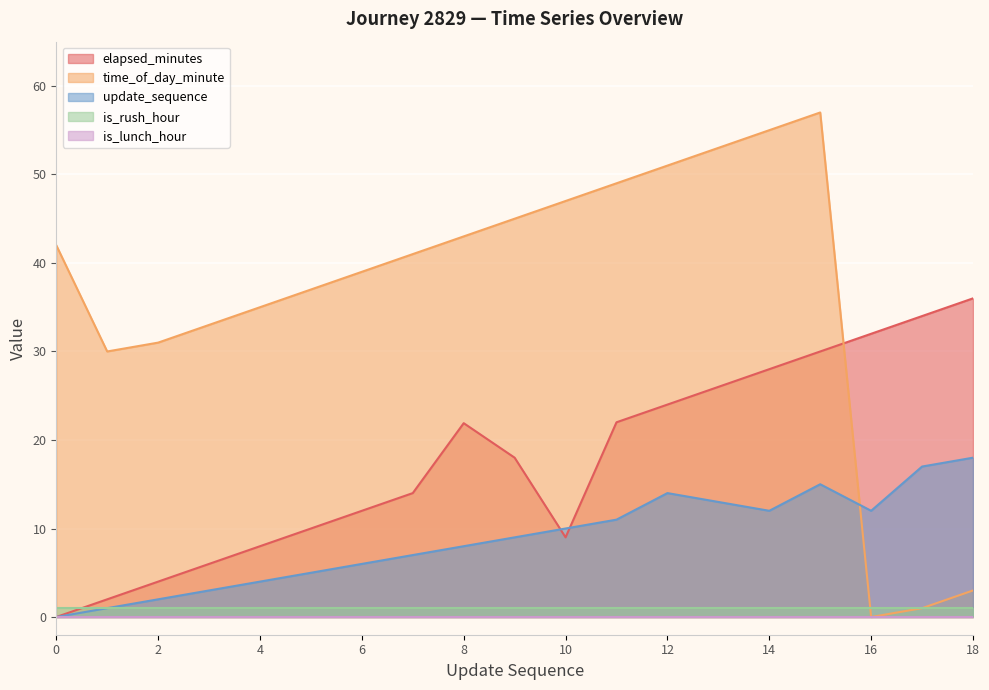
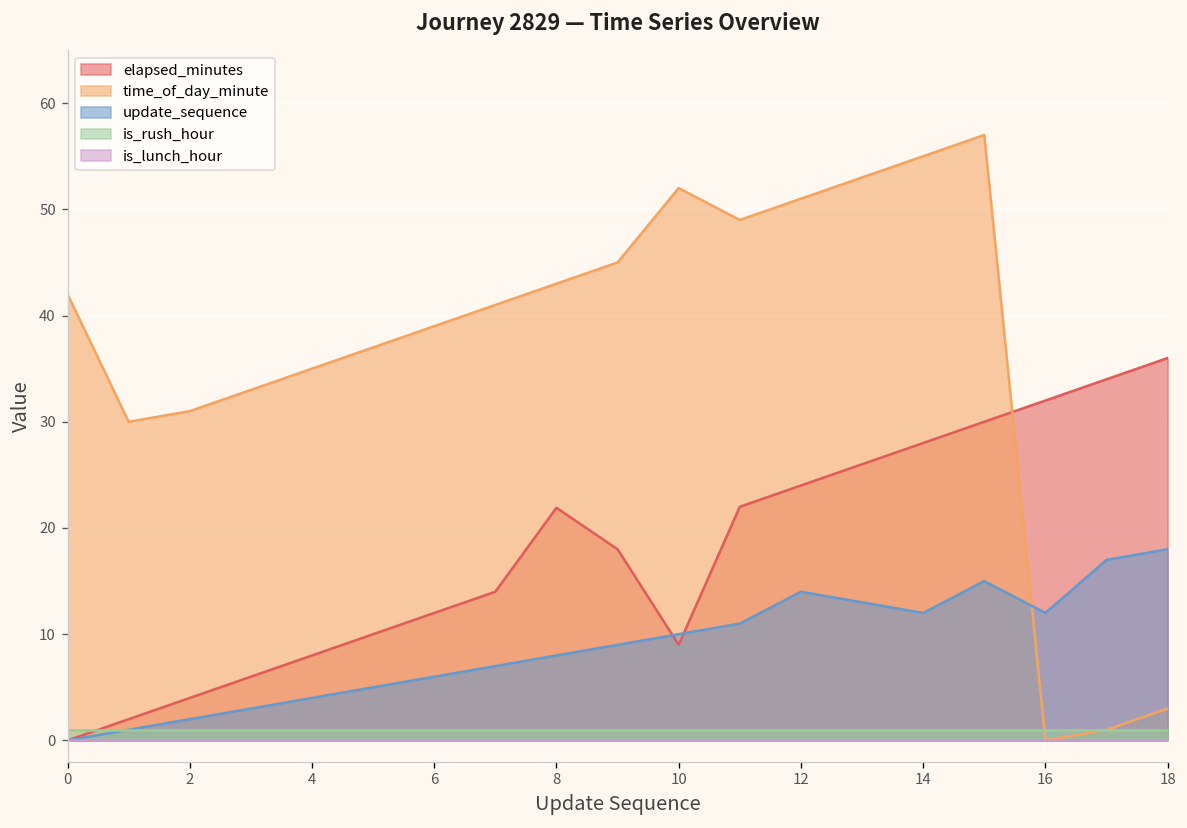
time_of_day_minute, 10: 47 -> 52
